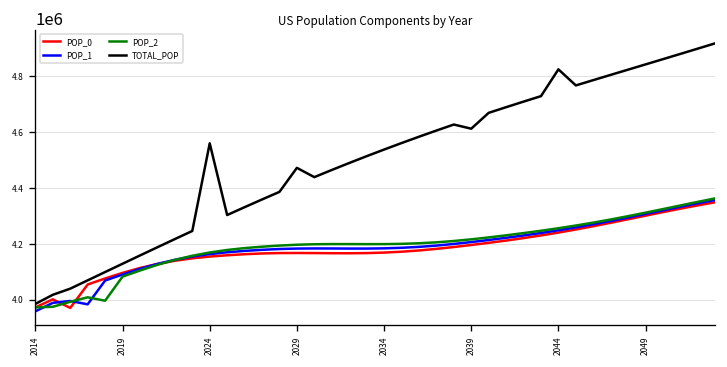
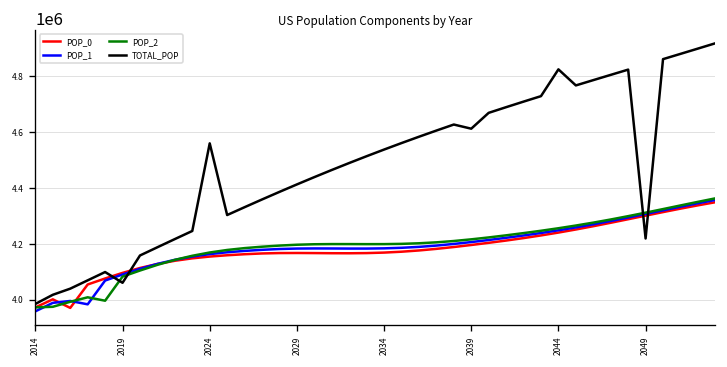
TOTAL_POP, 2019: 4130000 -> 4060000
TOTAL_POP, 2029: 4470000 -> 4410000
TOTAL_POP, 2049: 4840000 -> 4220000
